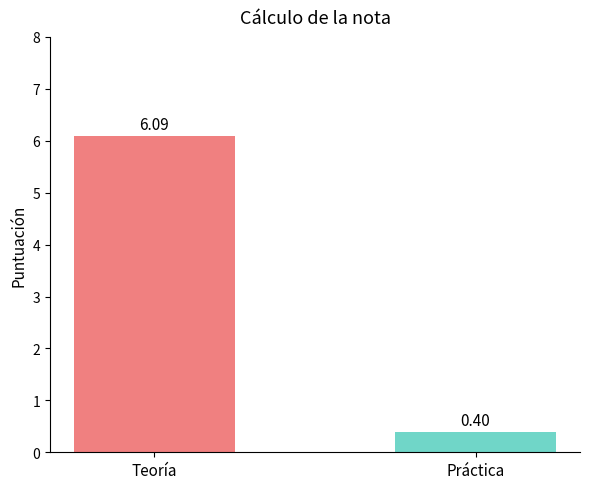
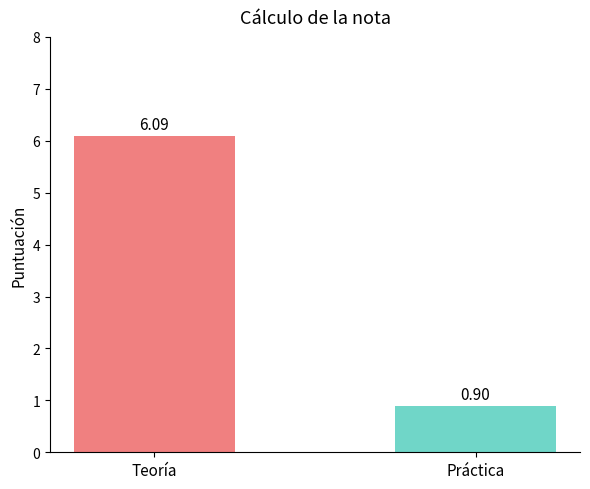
Práctica: 0.40 -> 0.90
